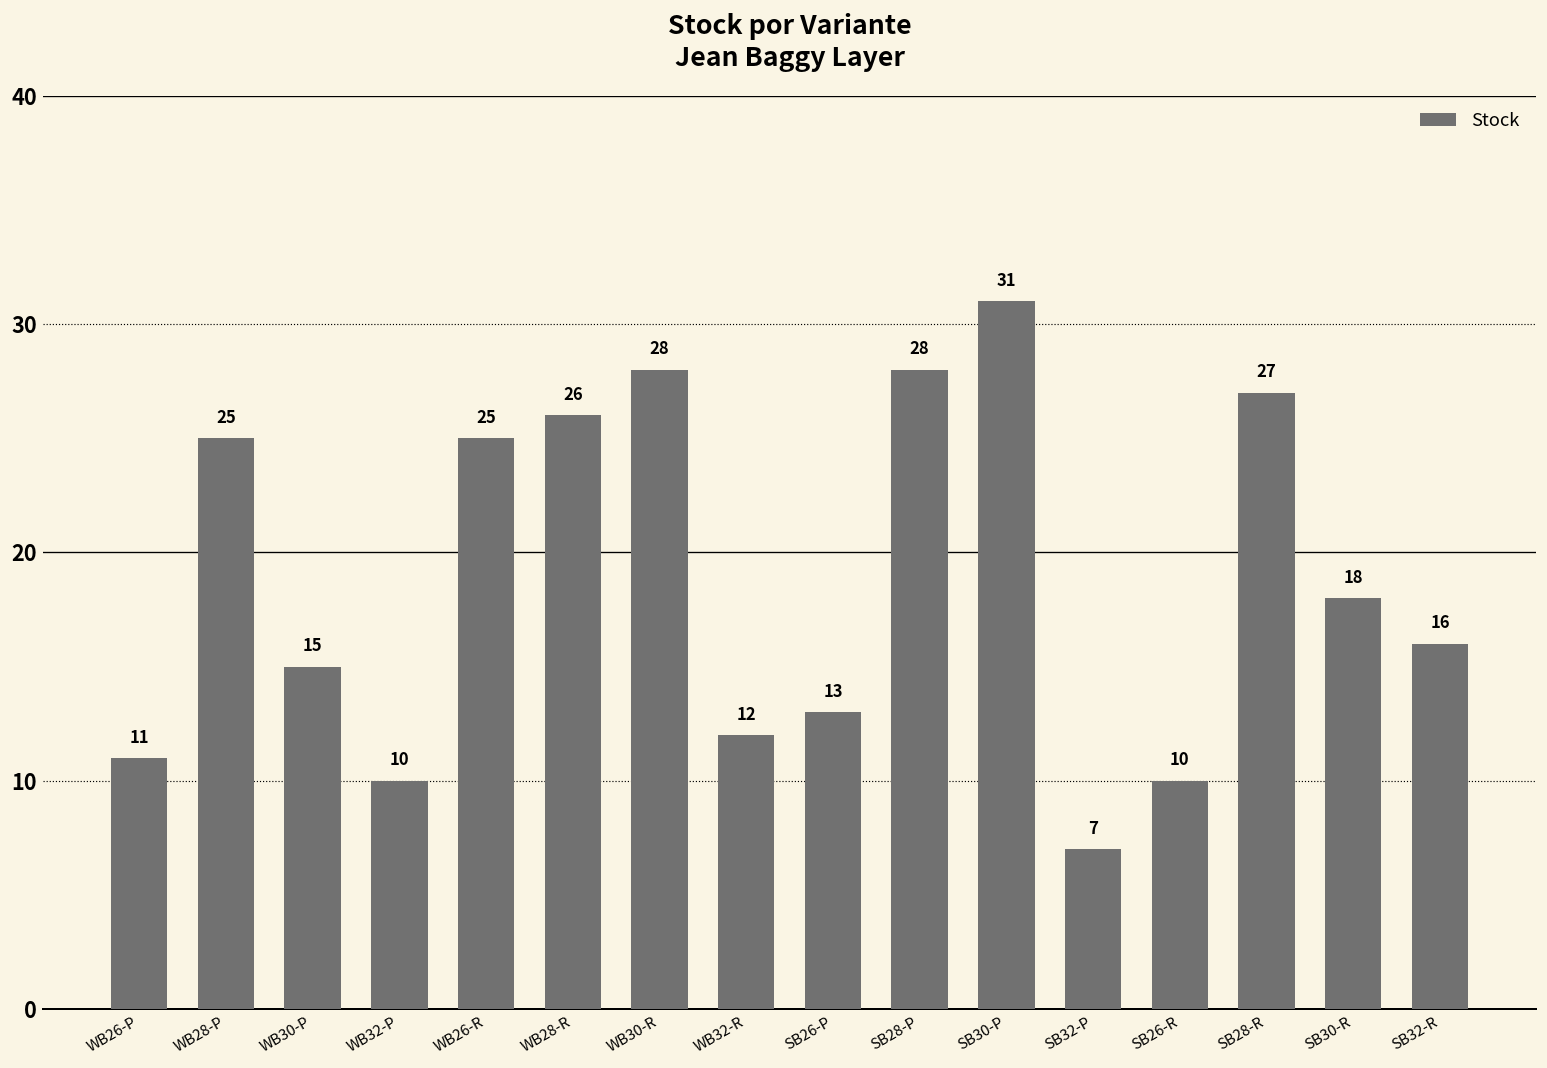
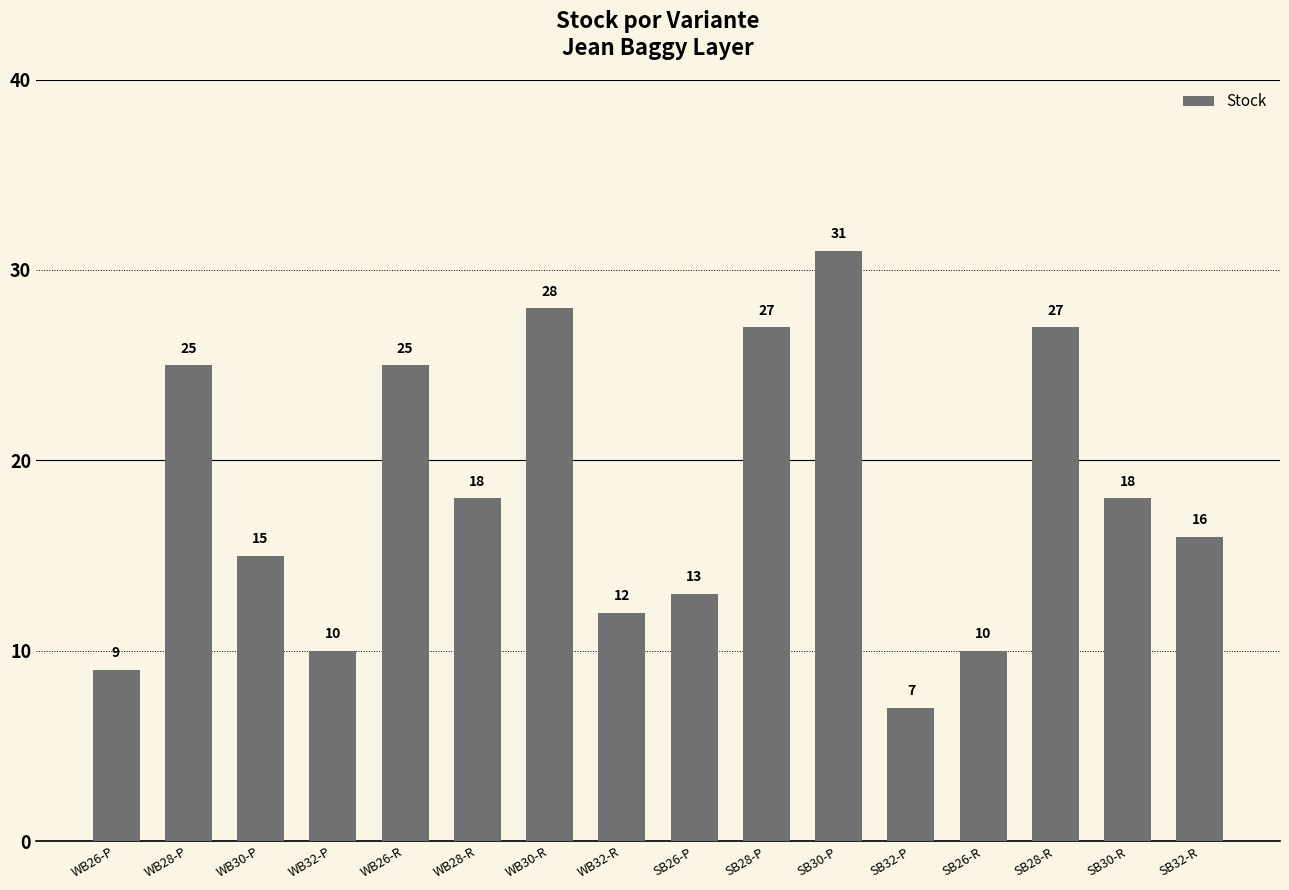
WB26-P: 11 -> 9
WB28-R: 26 -> 18
SB28-P: 28 -> 27
